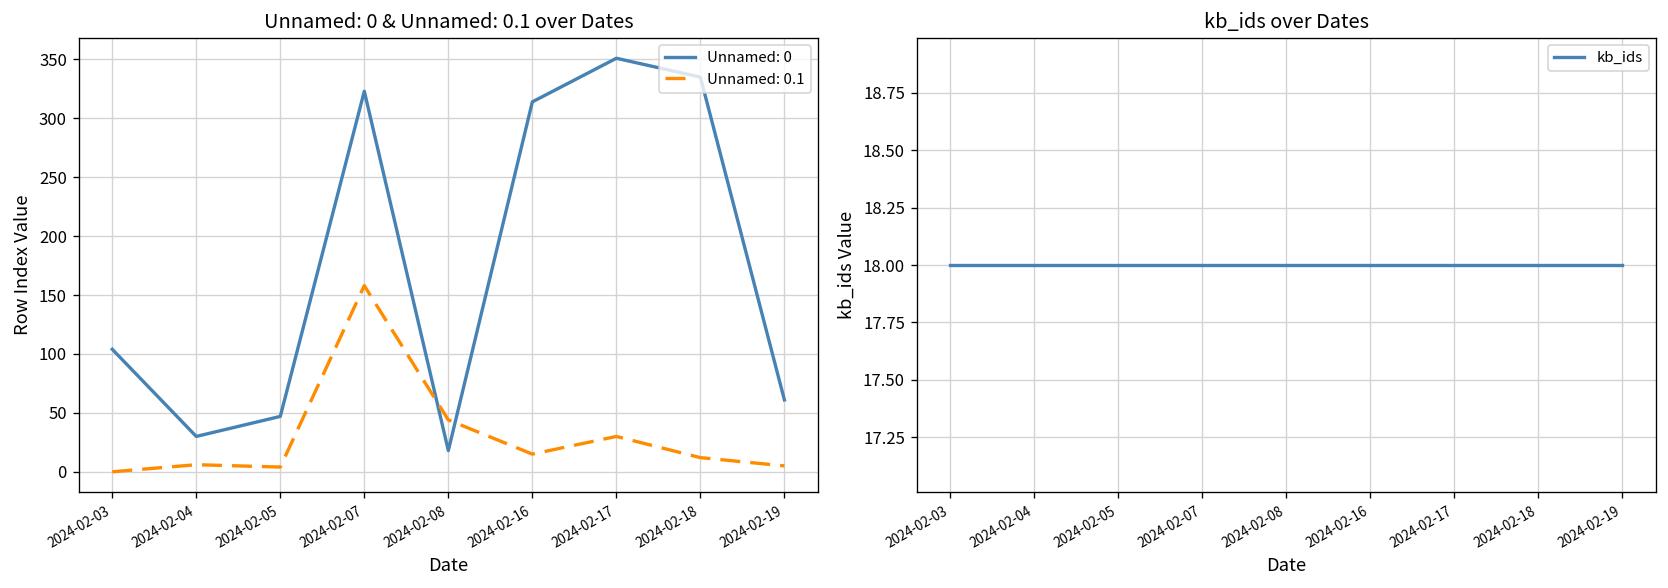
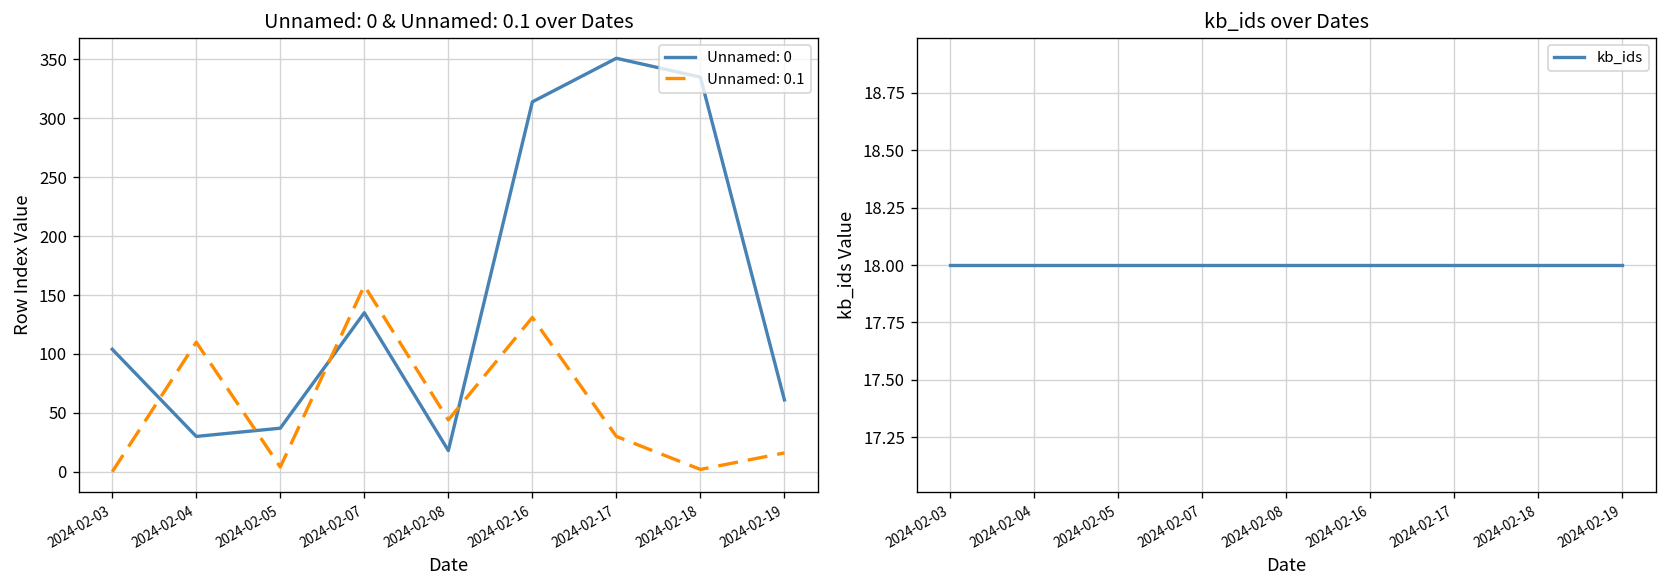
Unnamed: 0 & Unnamed: 0.1 over Dates, Unnamed: 0.1, 2024-02-04: 10 -> 110
Unnamed: 0 & Unnamed: 0.1 over Dates, Unnamed: 0, 2024-02-05: 50 -> 40
Unnamed: 0 & Unnamed: 0.1 over Dates, Unnamed: 0, 2024-02-07: 320 -> 140
Unnamed: 0 & Unnamed: 0.1 over Dates, Unnamed: 0.1, 2024-02-16: 20 -> 130
Unnamed: 0 & Unnamed: 0.1 over Dates, Unnamed: 0.1, 2024-02-18: 10 -> 0
Unnamed: 0 & Unnamed: 0.1 over Dates, Unnamed: 0.1, 2024-02-19: 10 -> 20
